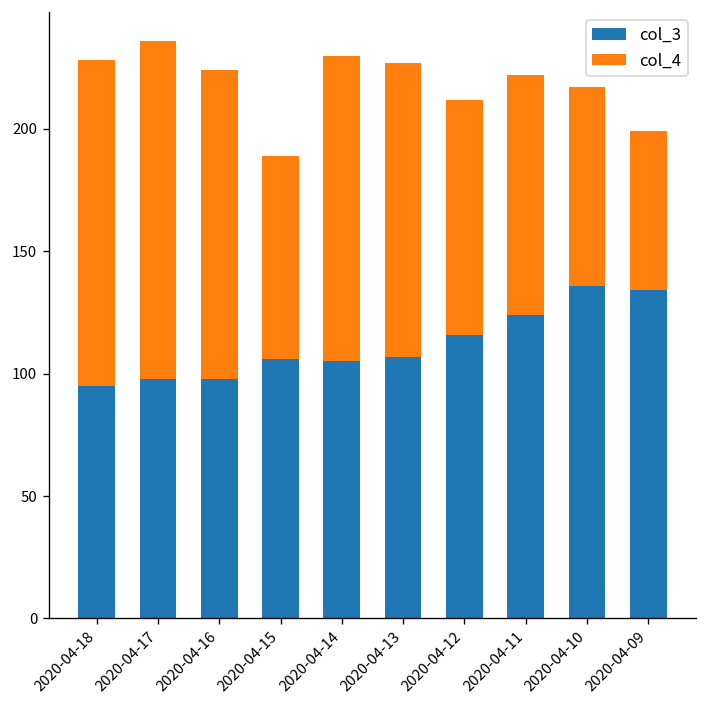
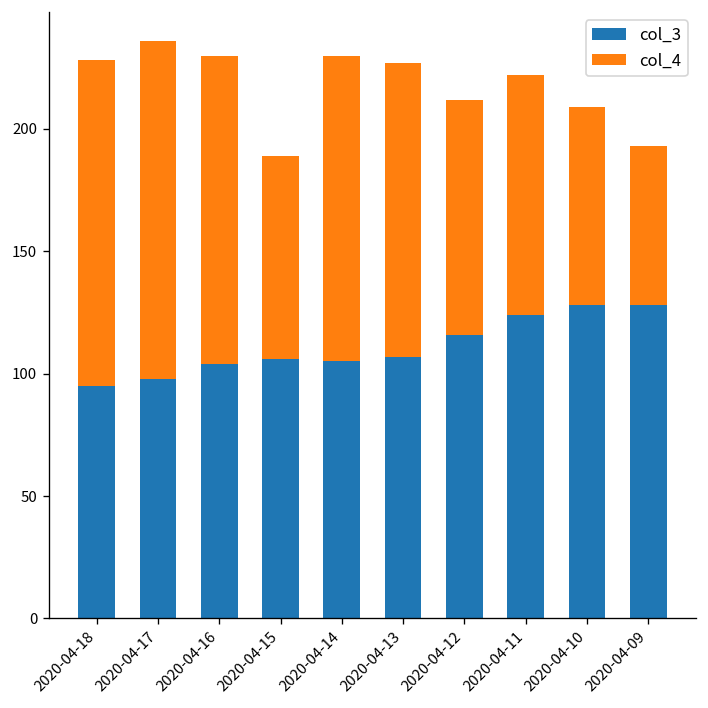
col_3, 2020-04-16: 98 -> 104
col_3, 2020-04-10: 136 -> 128
col_3, 2020-04-09: 134 -> 128
